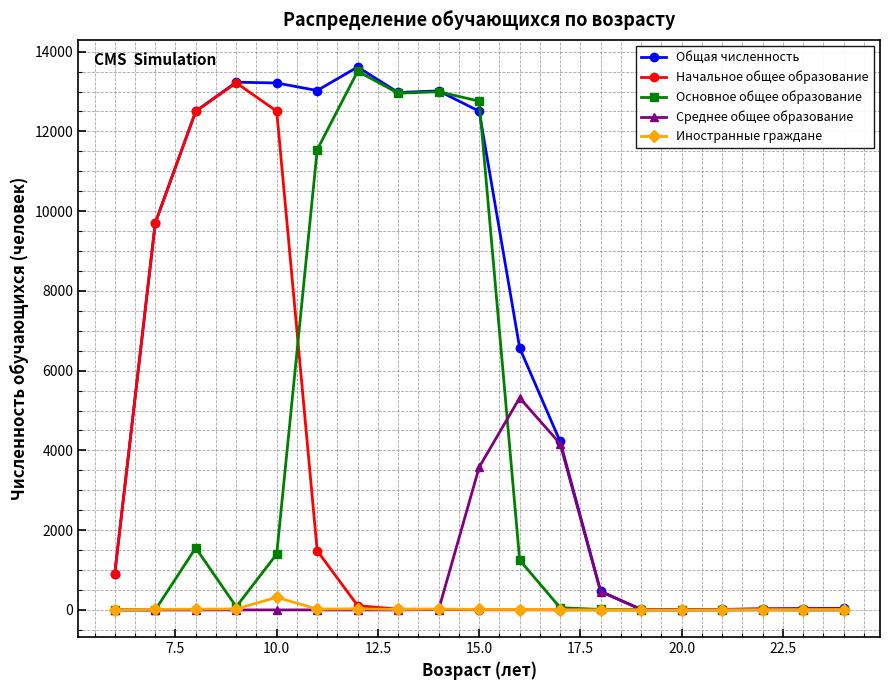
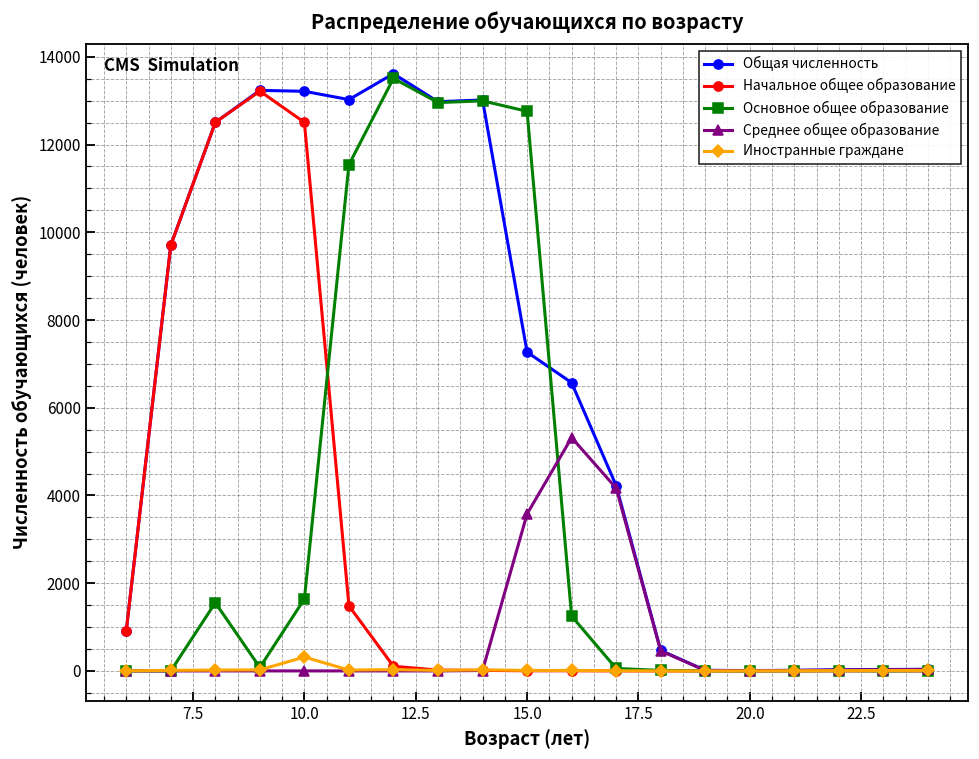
Основное общее образование, 10.0: 1400 -> 1600
Общая численность, 15.0: 12500 -> 7300
